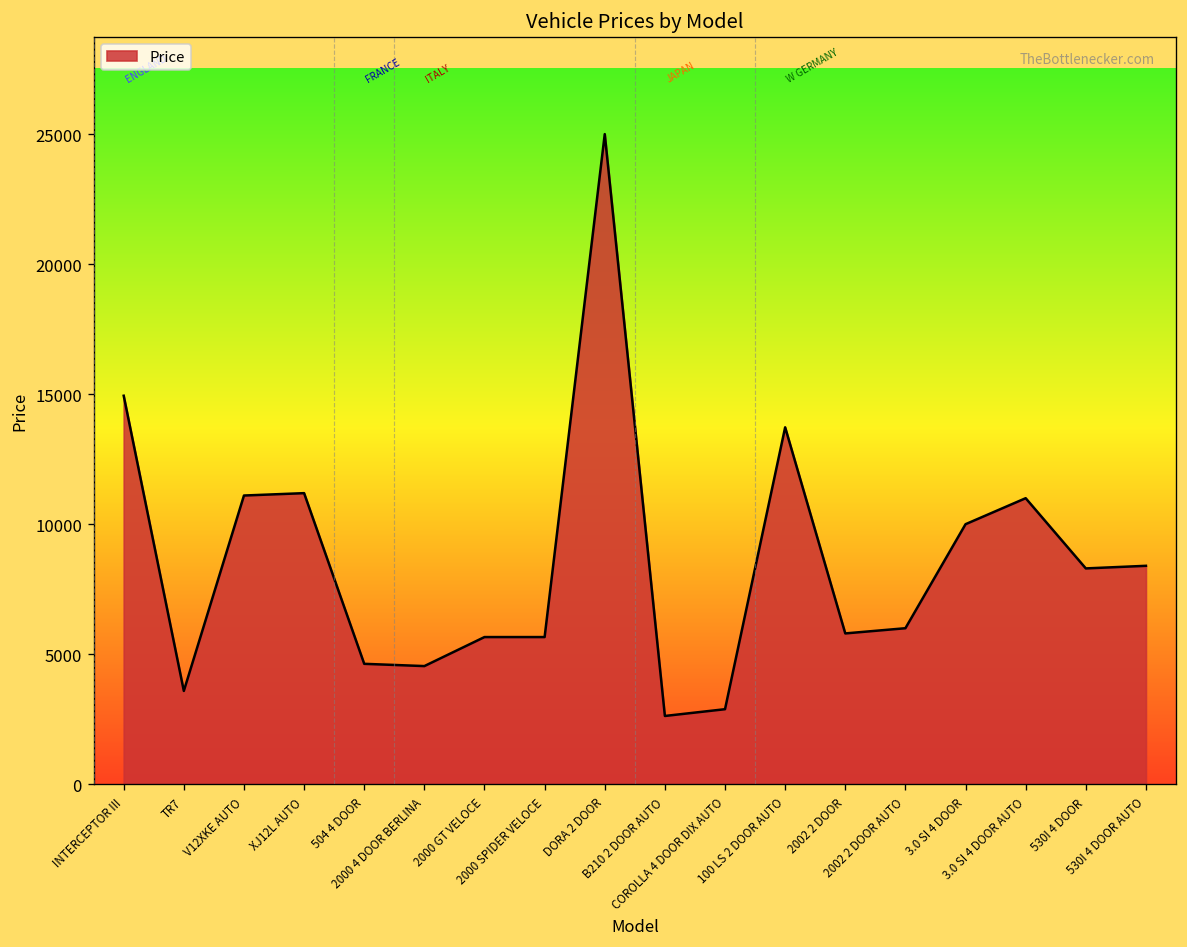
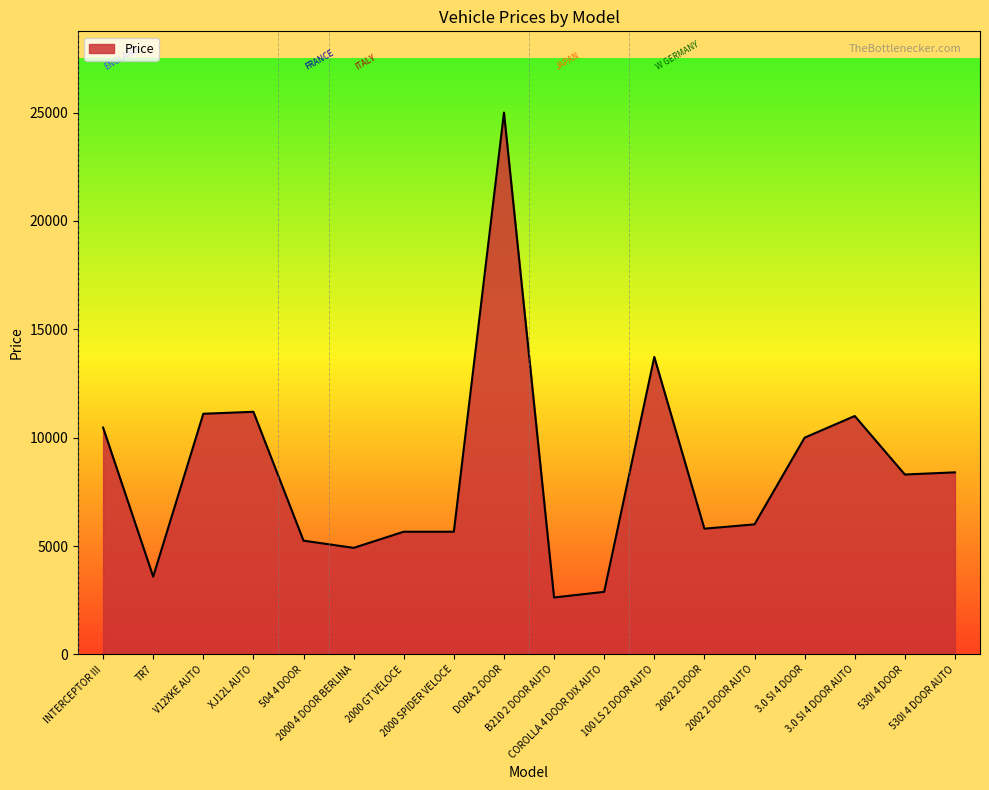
INTERCEPTOR III: 14900 -> 10500
504 4 DOOR: 4600 -> 5200
2000 4 DOOR BERLINA: 4500 -> 4900
